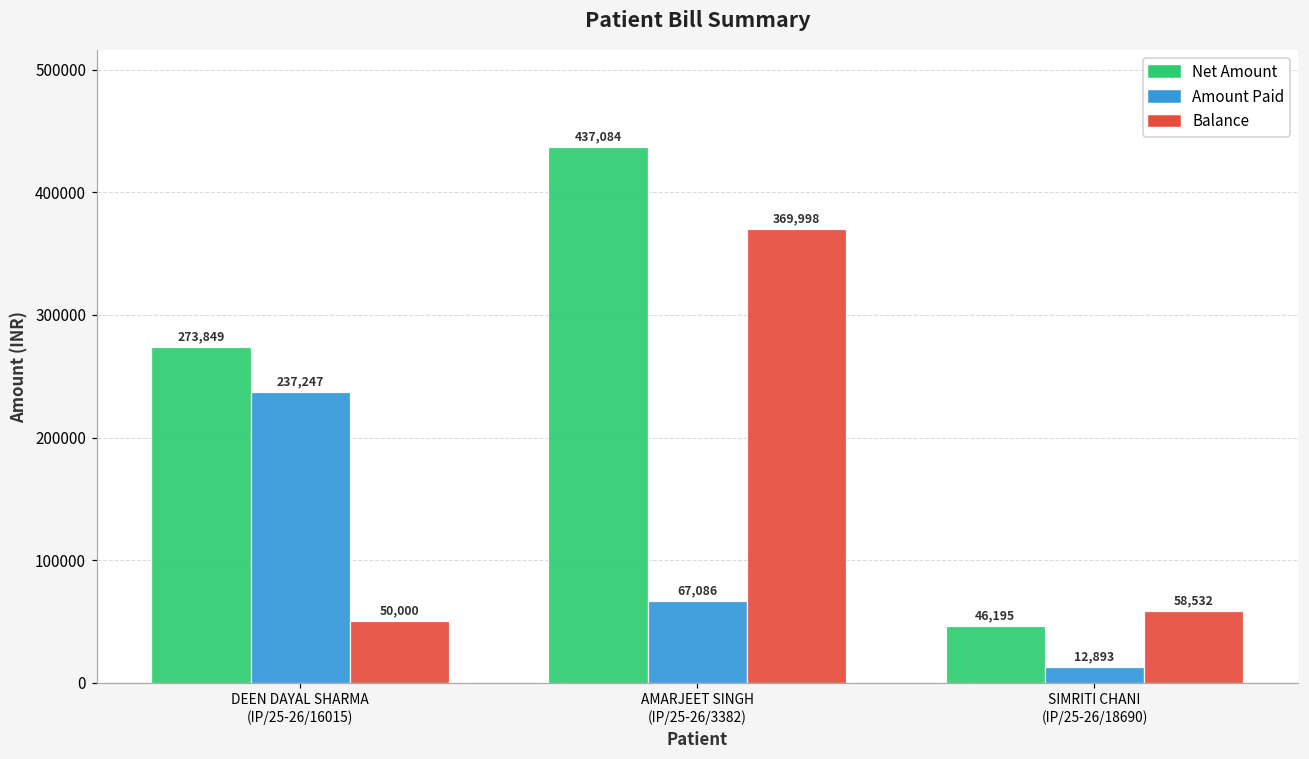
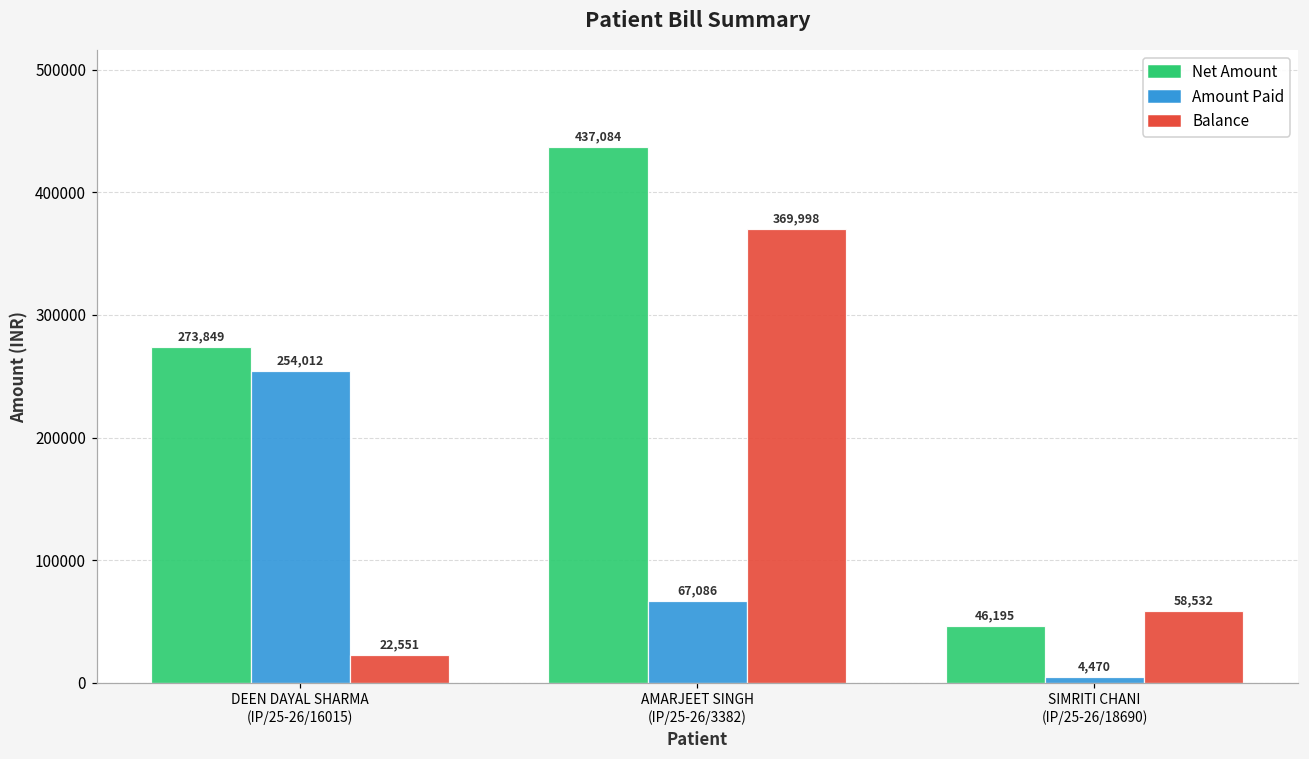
Amount Paid, DEEN DAYAL SHARMA (IP/25-26/16015): 237,247 -> 254,012
Balance, DEEN DAYAL SHARMA (IP/25-26/16015): 50,000 -> 22,551
Amount Paid, SIMRITI CHANI (IP/25-26/18690): 12,893 -> 4,470
